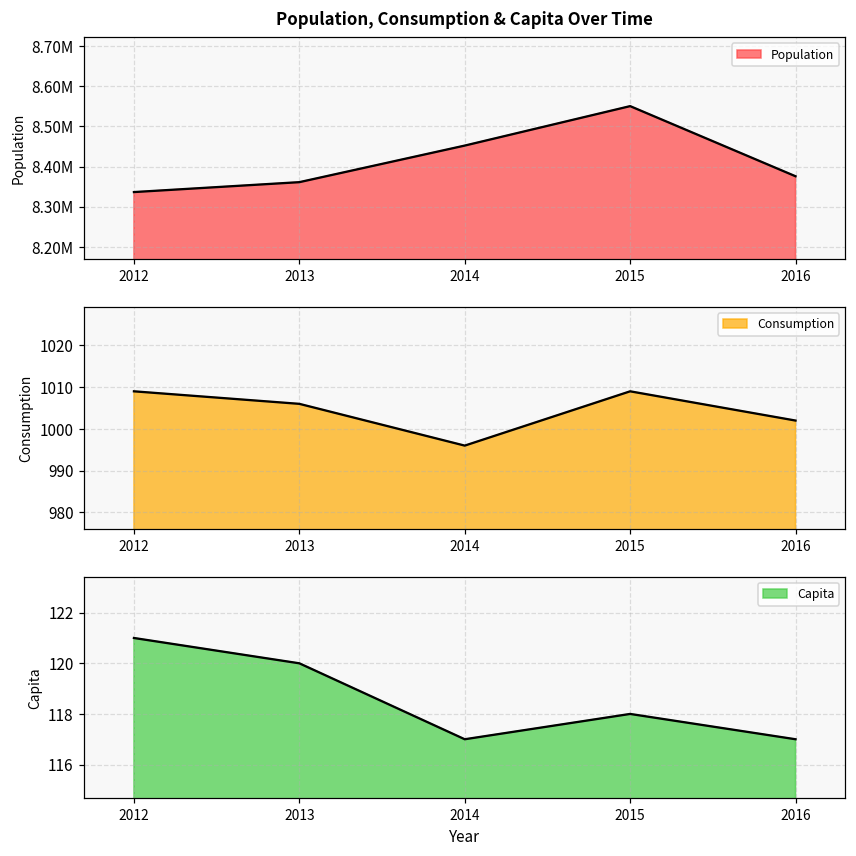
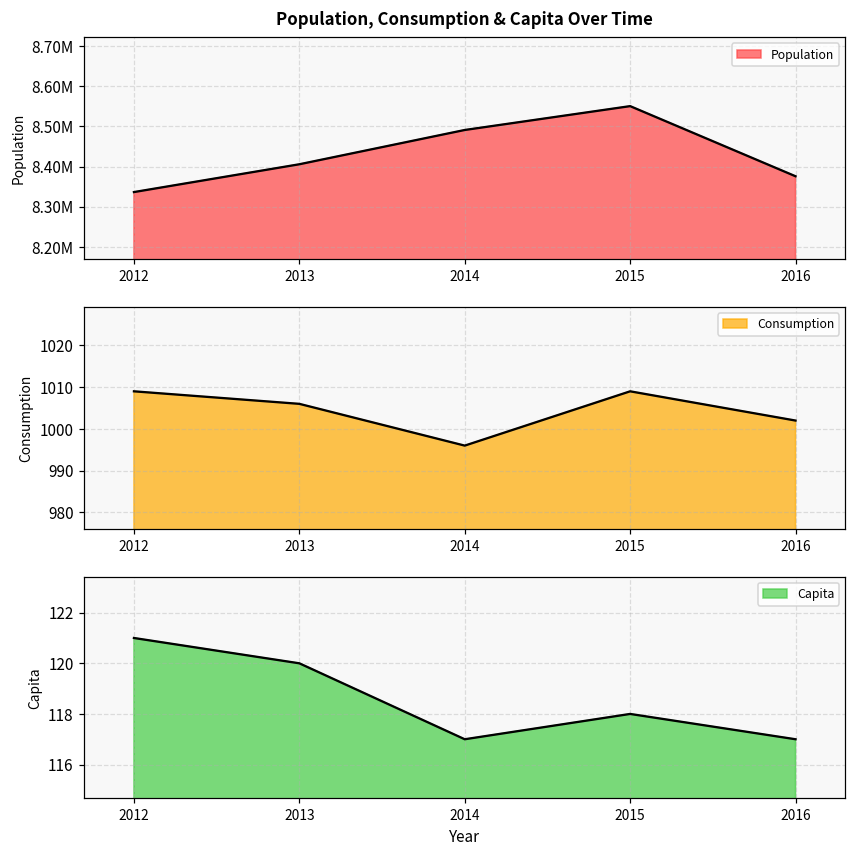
Population, Consumption & Capita Over Time, 2013: 8360000 -> 8410000
Population, Consumption & Capita Over Time, 2014: 8450000 -> 8490000
